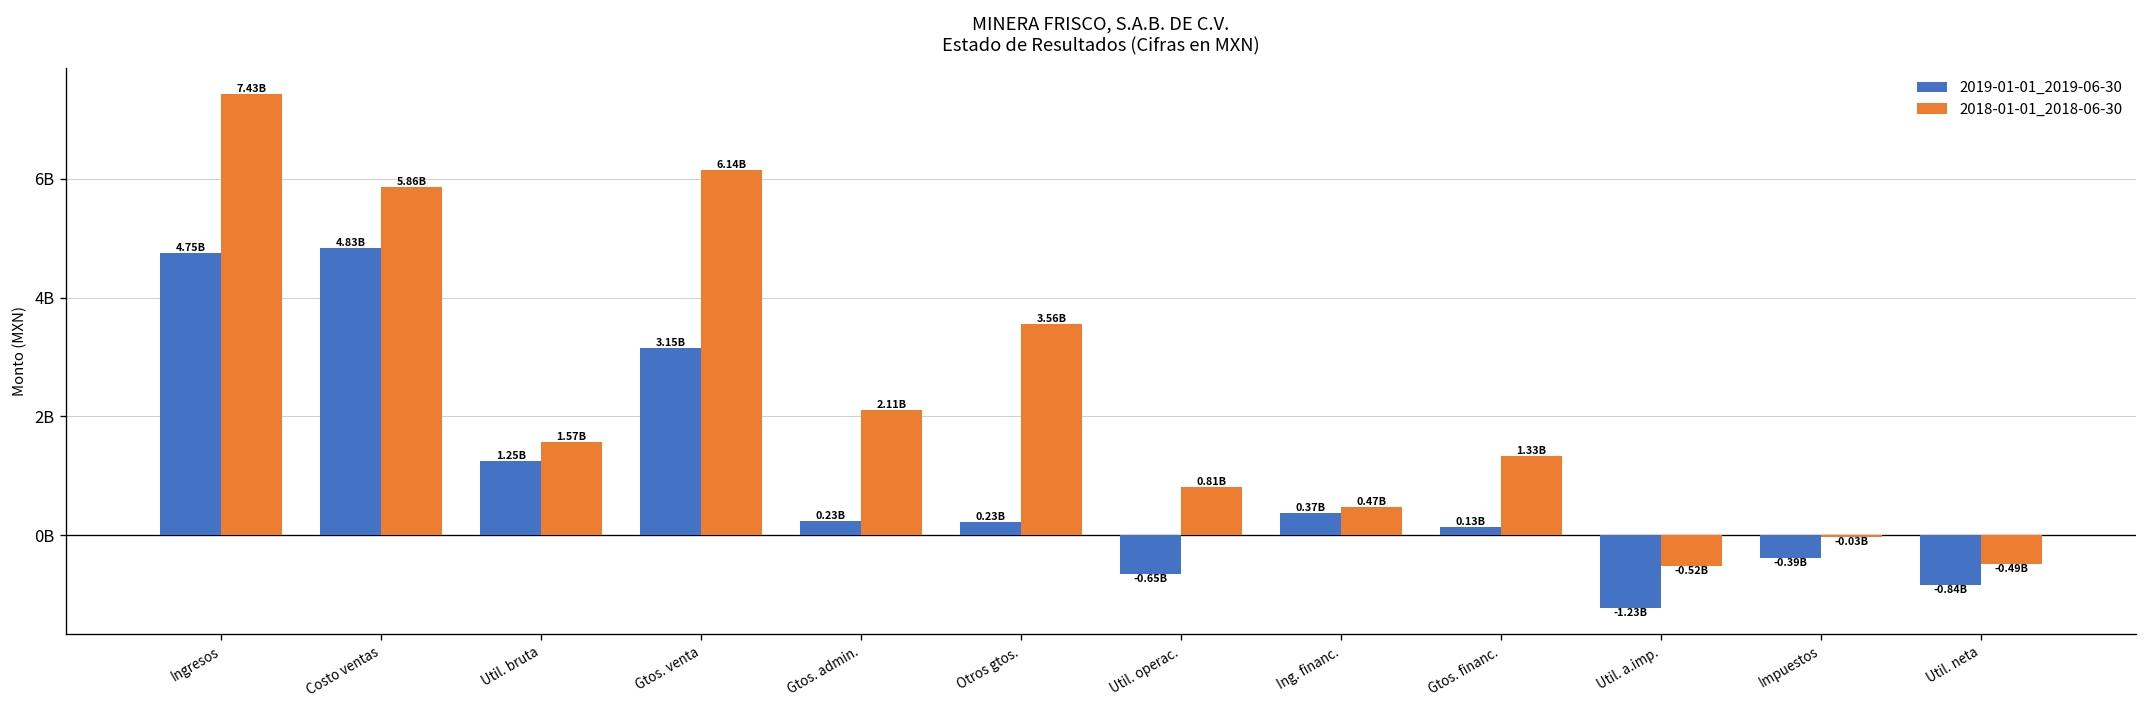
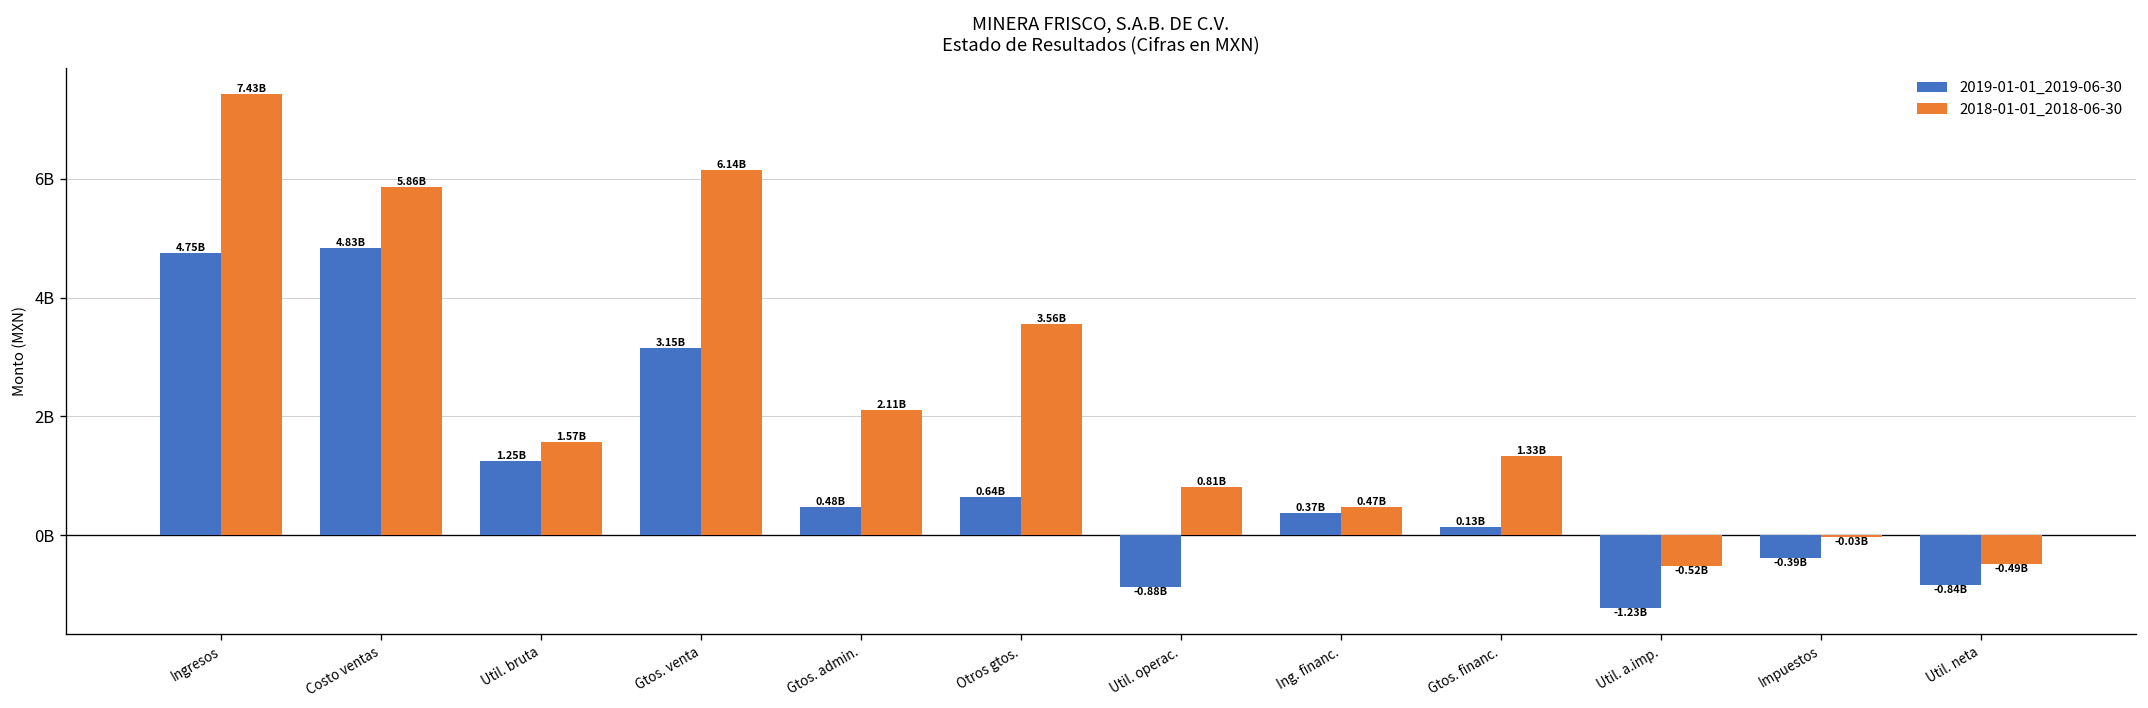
2019-01-01_2019-06-30, Gtos. admin.: 0.23B -> 0.48B
2019-01-01_2019-06-30, Otros gtos.: 0.23B -> 0.64B
2019-01-01_2019-06-30, Util. operac.: -0.65B -> -0.88B
